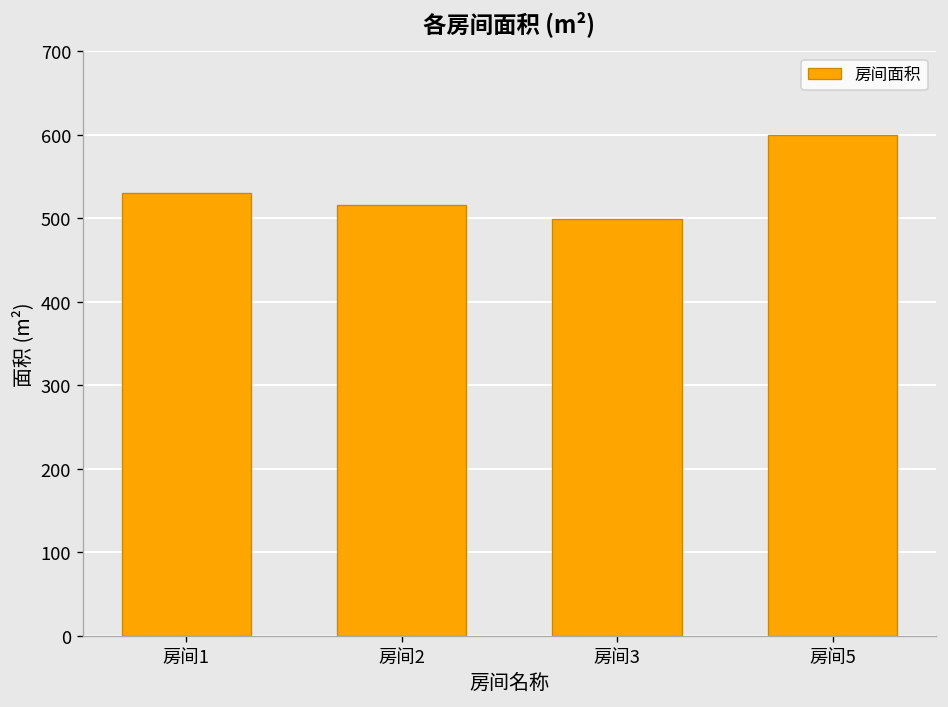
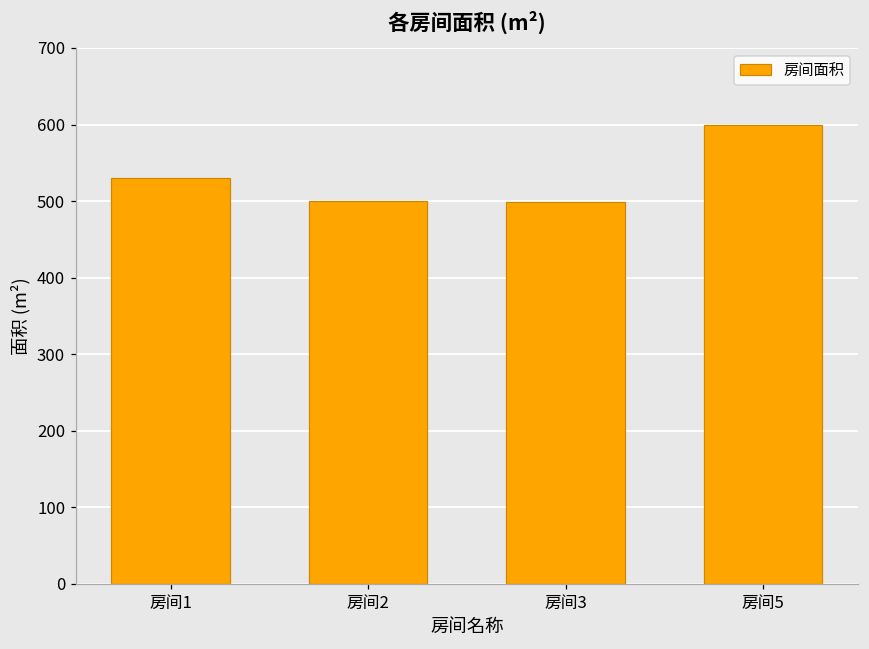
房间2: 520 -> 500
